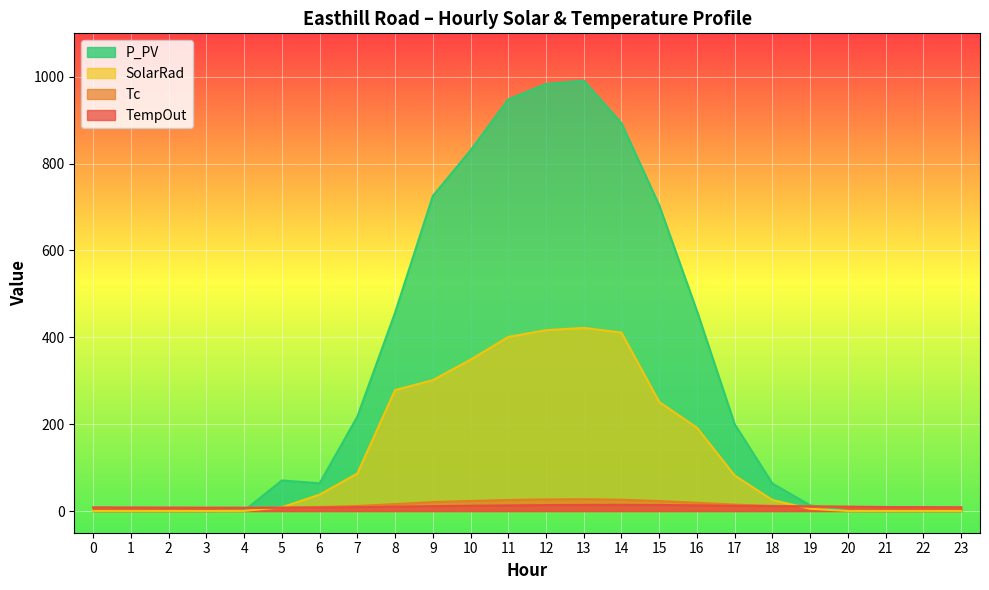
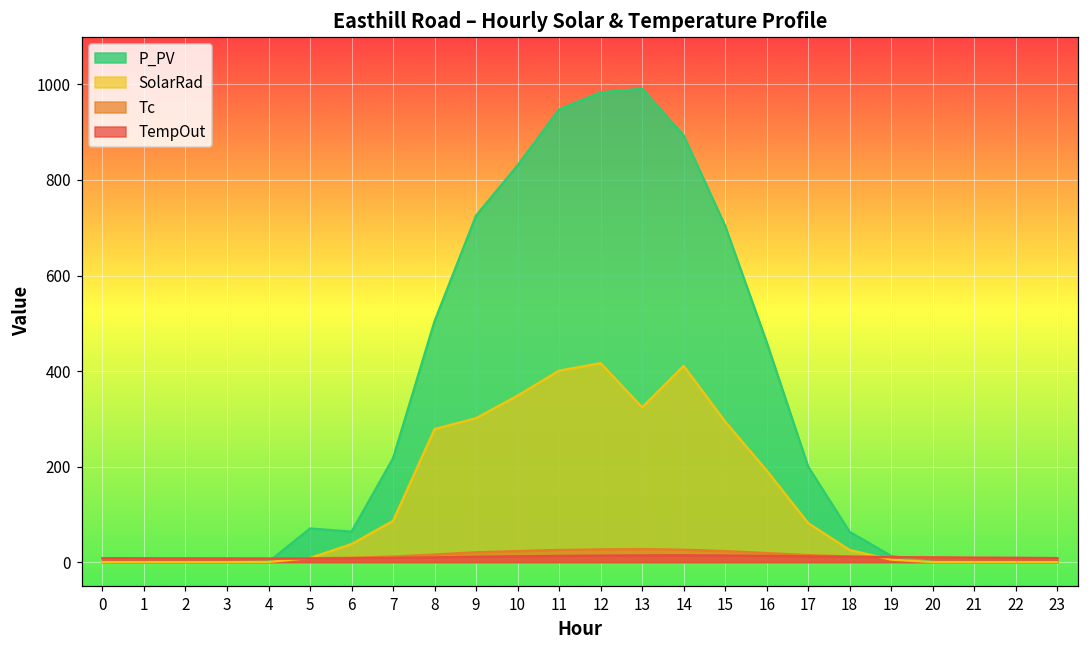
P_PV, 8: 460 -> 500
SolarRad, 13: 420 -> 320
SolarRad, 15: 250 -> 290
